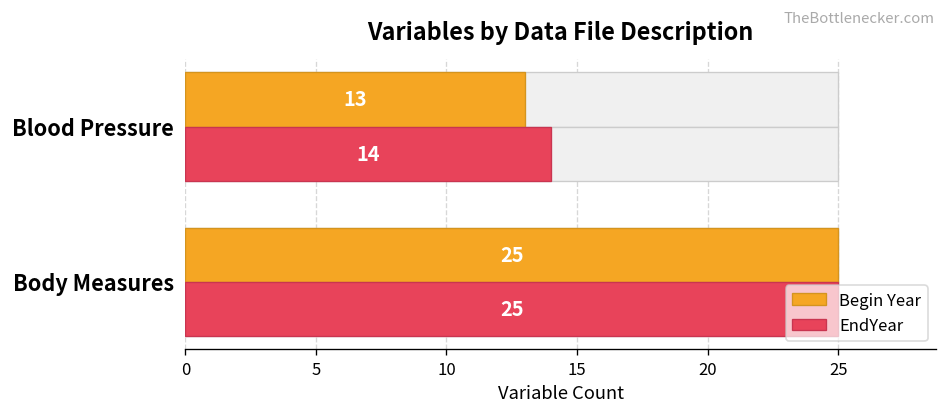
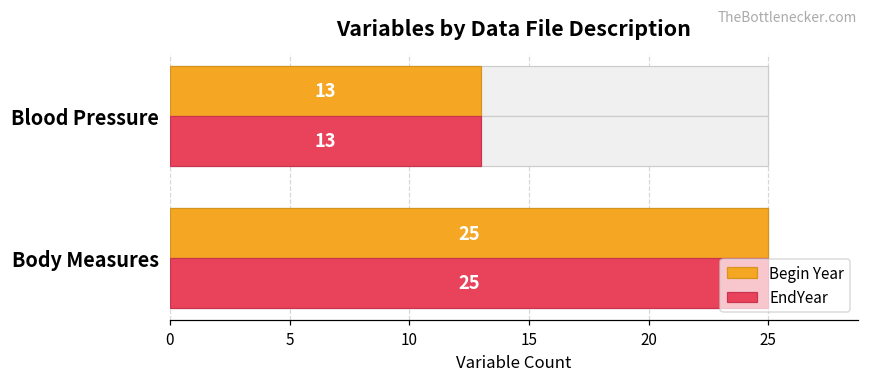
EndYear, Blood Pressure: 14 -> 13
